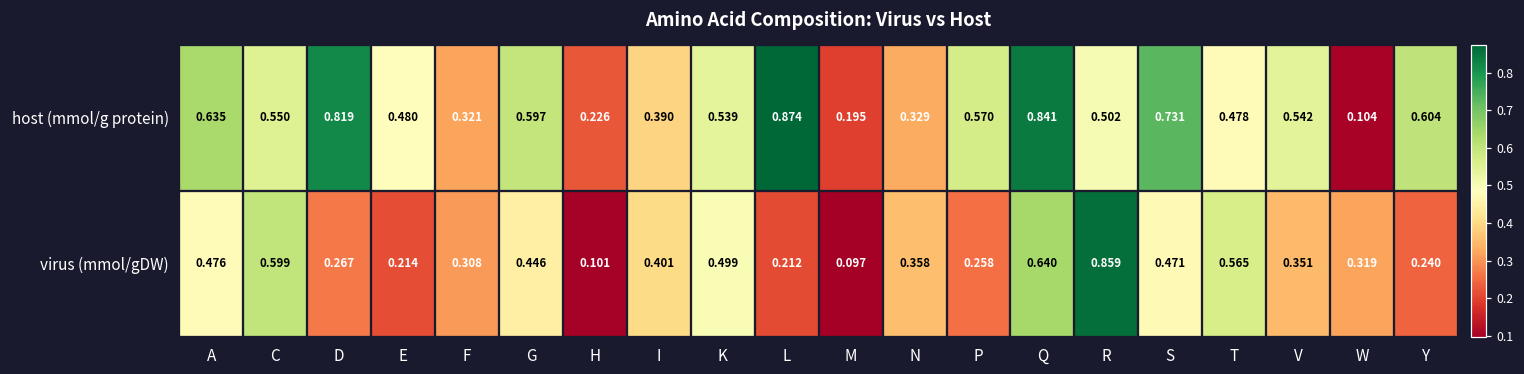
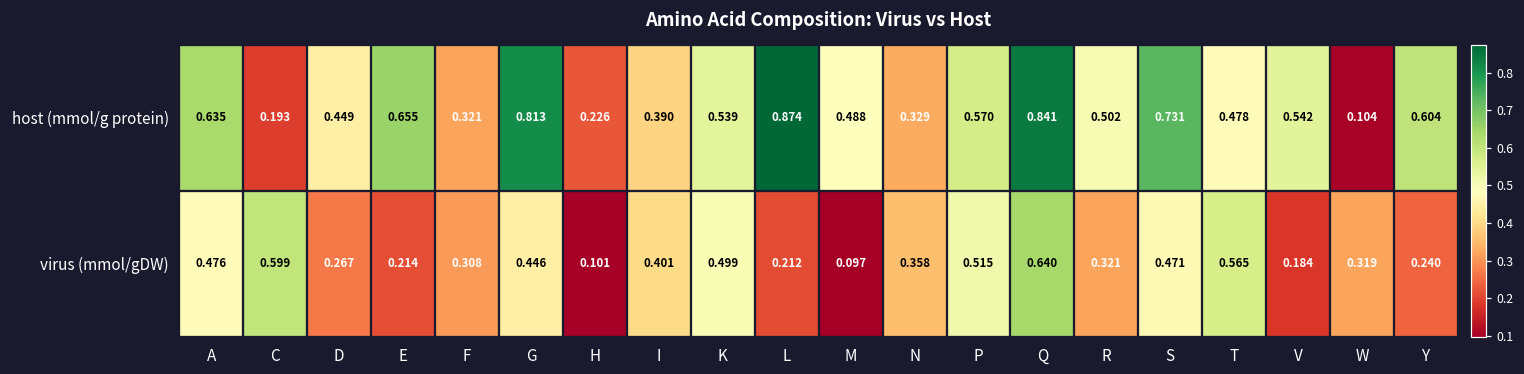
host (mmol/g protein), C: 0.550 -> 0.193
host (mmol/g protein), D: 0.819 -> 0.449
host (mmol/g protein), E: 0.480 -> 0.655
host (mmol/g protein), G: 0.597 -> 0.813
host (mmol/g protein), M: 0.195 -> 0.488
virus (mmol/gDW), P: 0.258 -> 0.515
virus (mmol/gDW), R: 0.859 -> 0.321
virus (mmol/gDW), V: 0.351 -> 0.184
